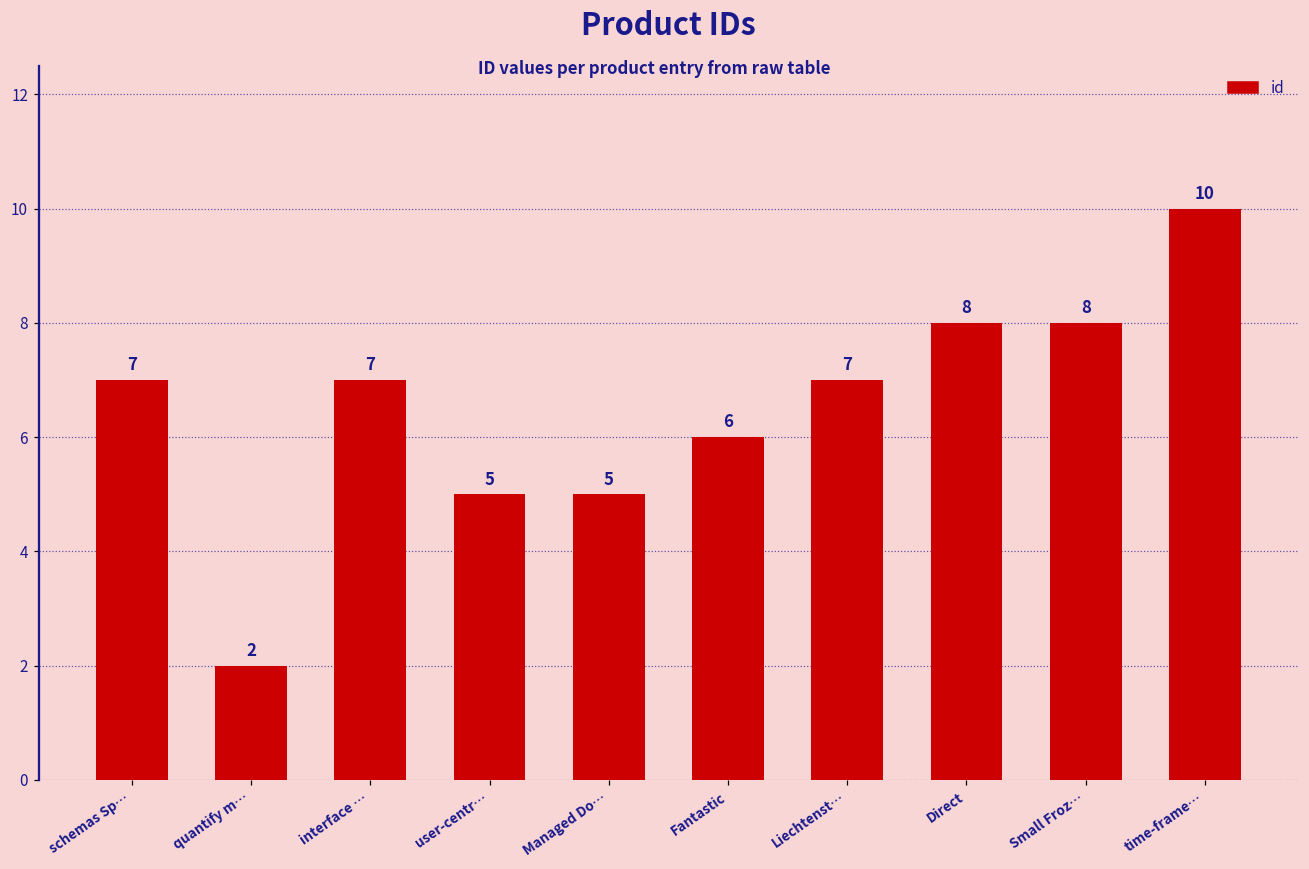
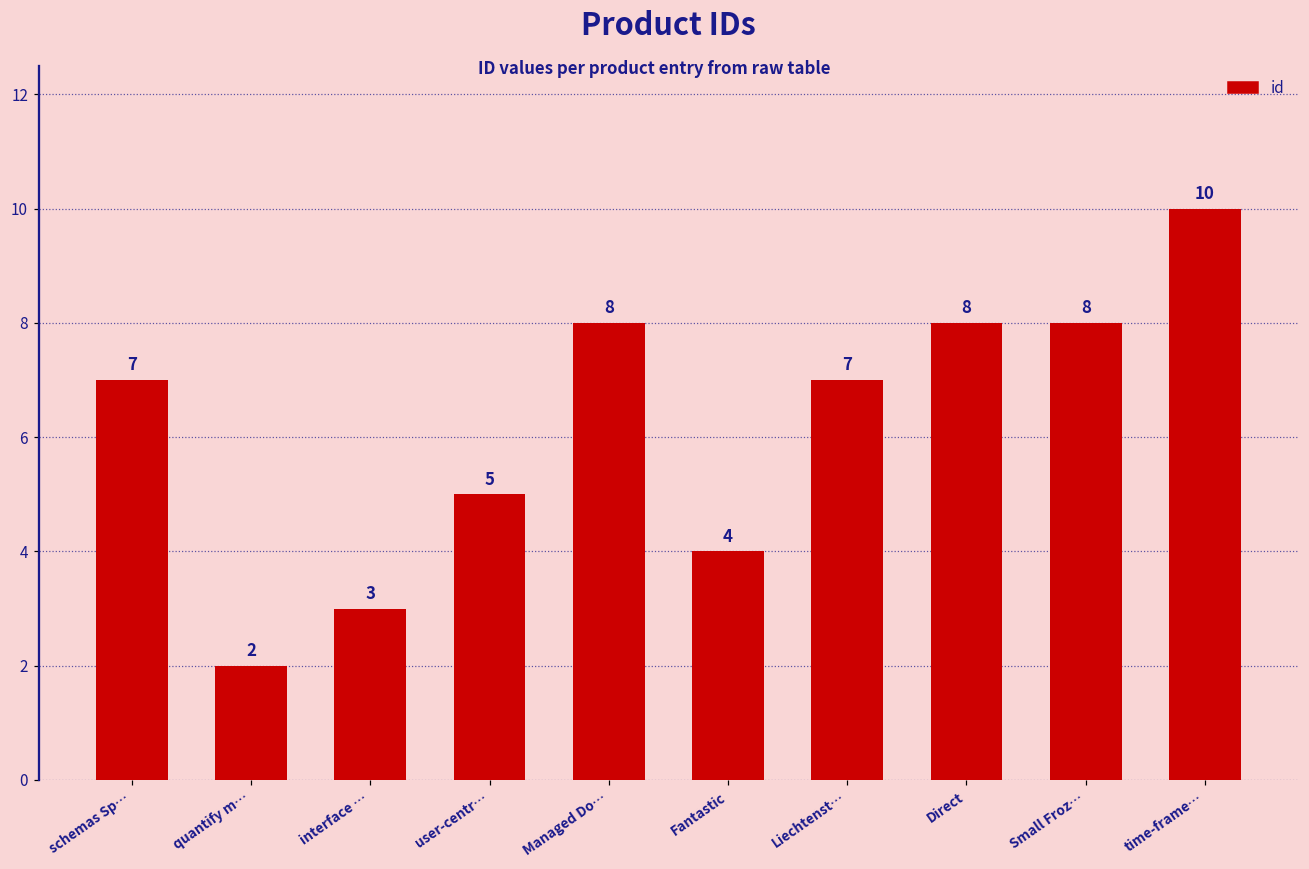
interface …: 7 -> 3
Managed Do…: 5 -> 8
Fantastic: 6 -> 4
